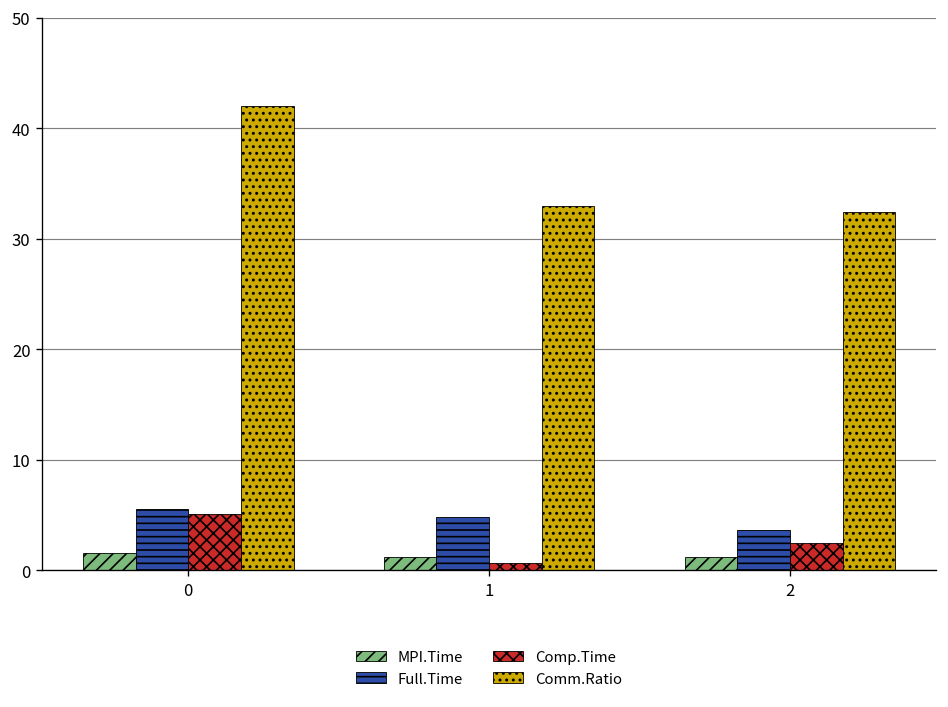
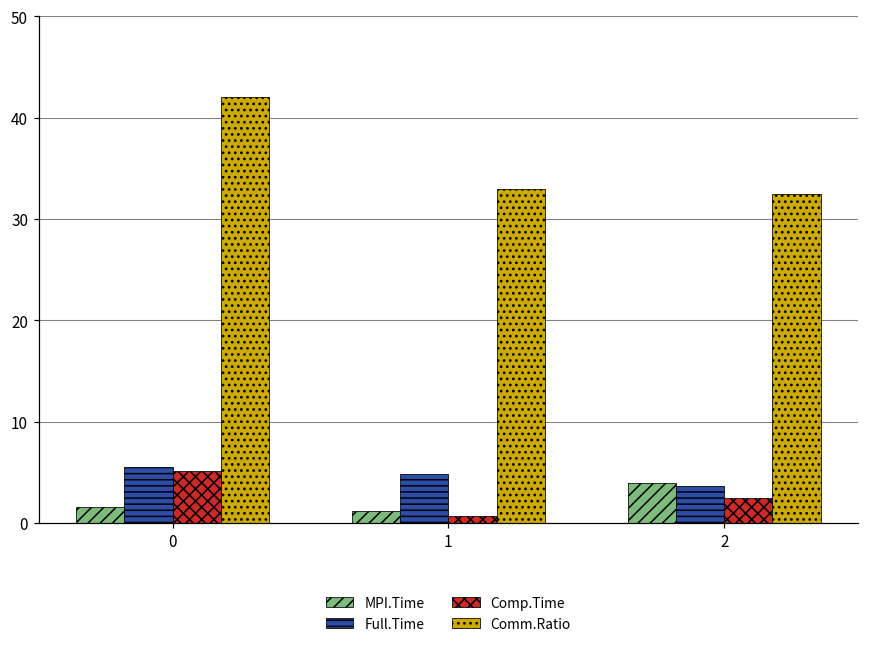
MPI.Time, 2: 1 -> 4
